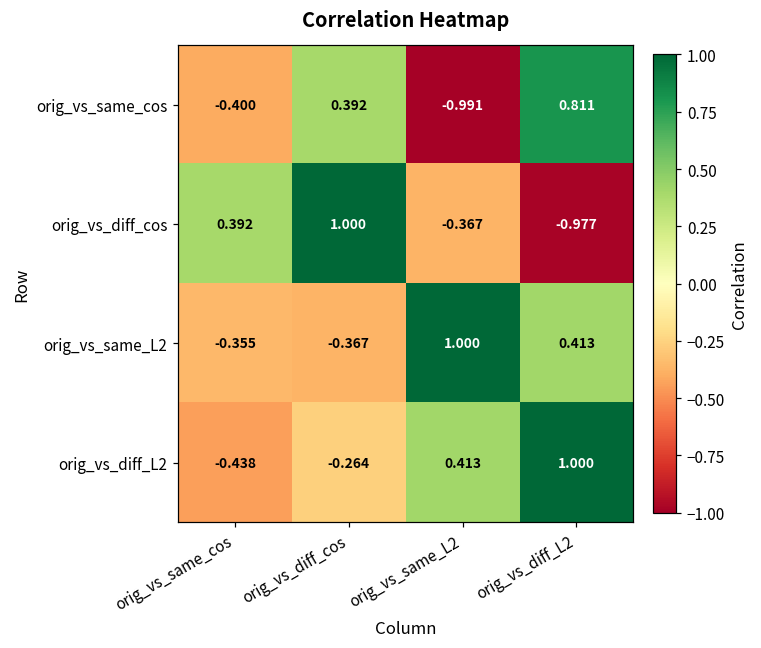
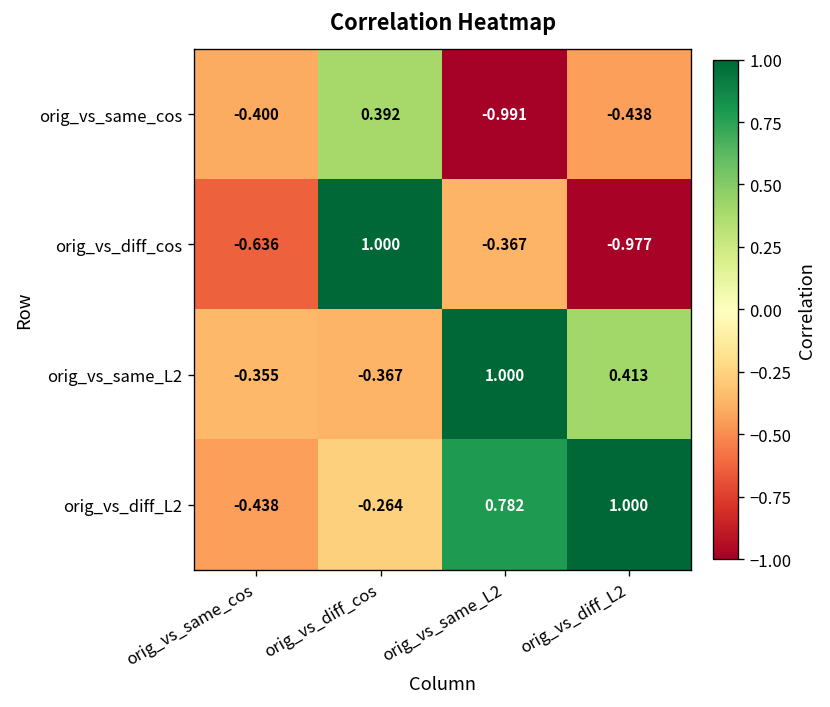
orig_vs_same_cos, orig_vs_diff_L2: 0.811 -> -0.438
orig_vs_diff_cos, orig_vs_same_cos: 0.392 -> -0.636
orig_vs_diff_L2, orig_vs_same_L2: 0.413 -> 0.782
